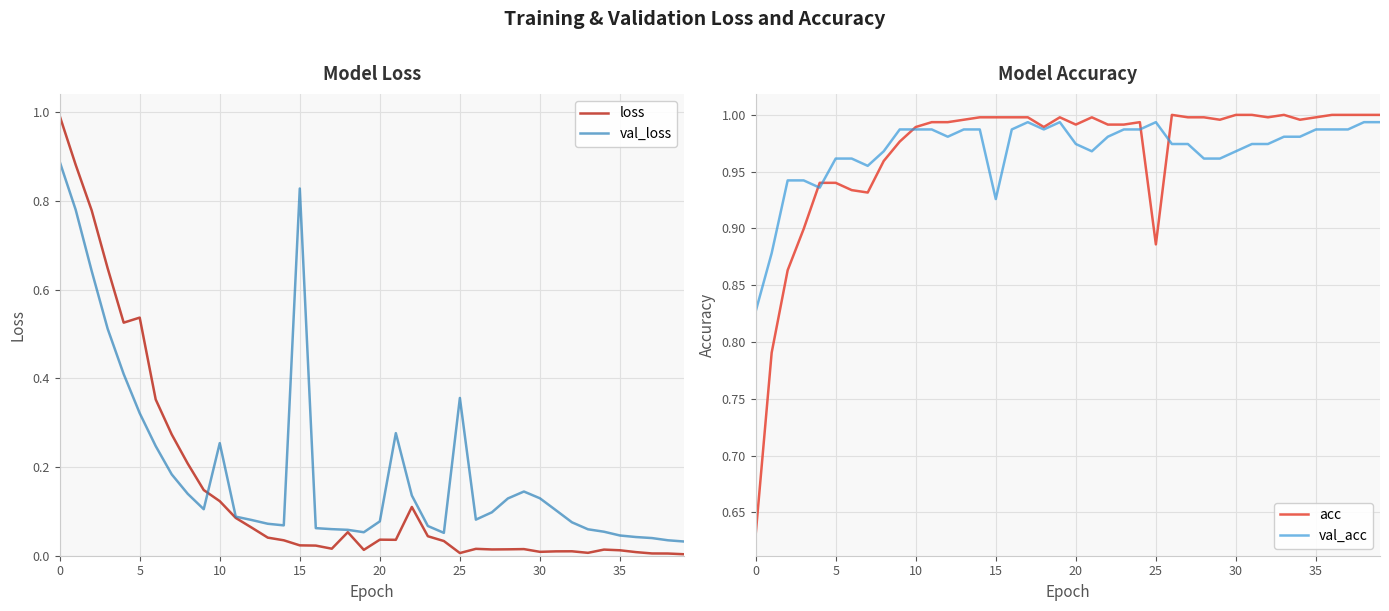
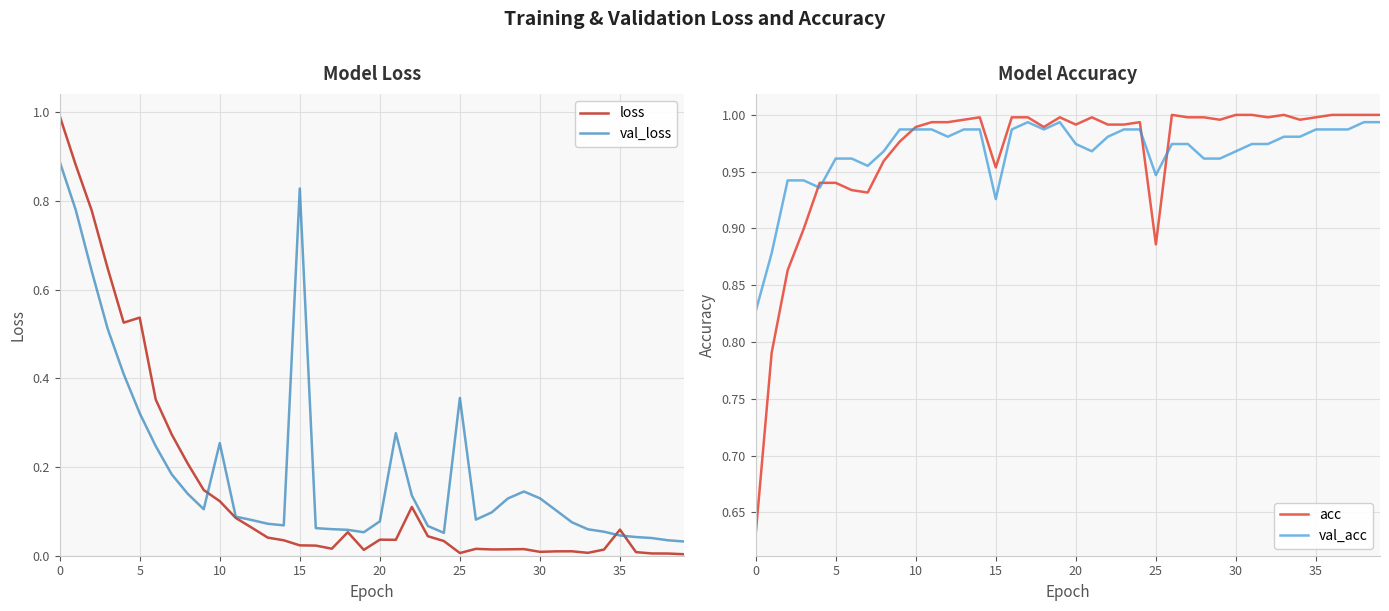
Model Loss, loss, 35: 0.01 -> 0.06
Model Accuracy, acc, 15: 0.998 -> 0.954
Model Accuracy, val_acc, 25: 0.994 -> 0.947
